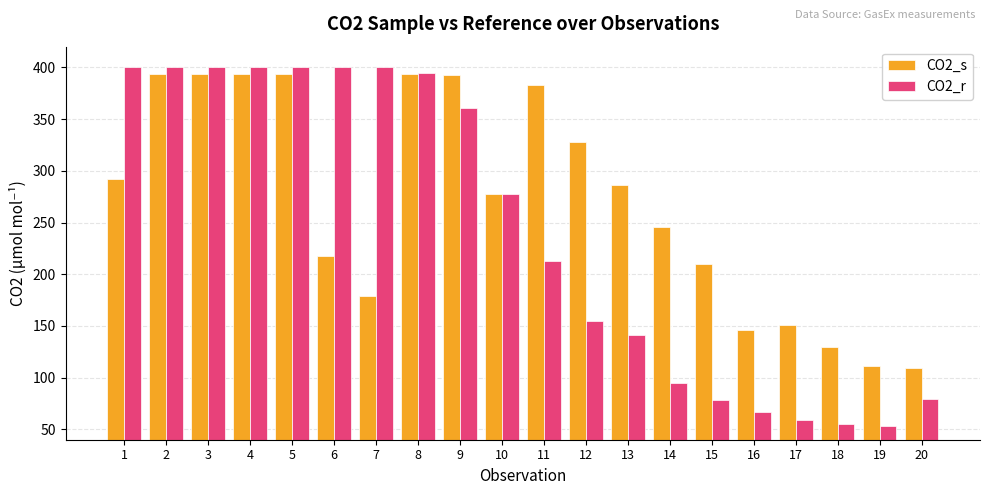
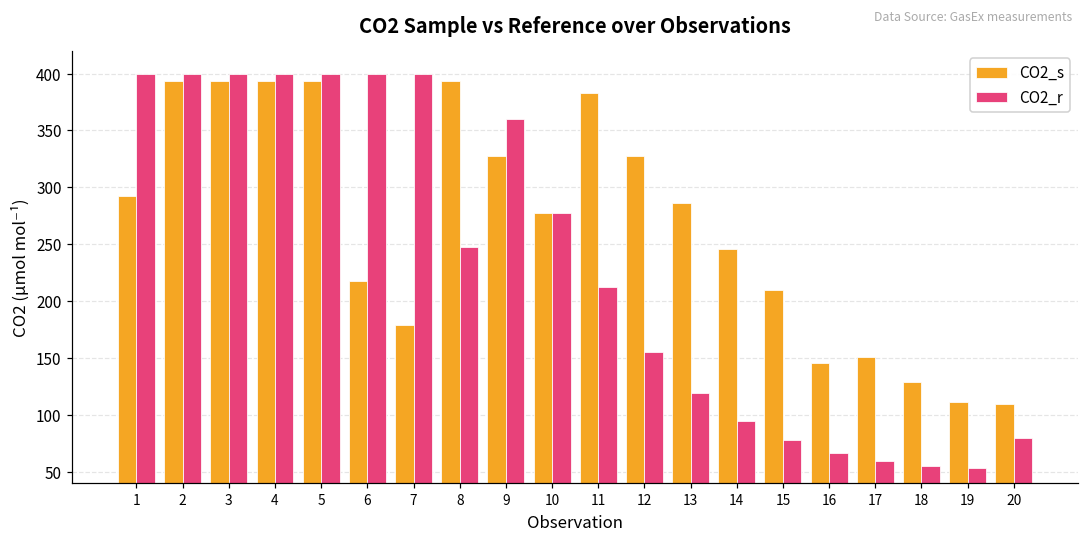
CO2_r, 8: 395 -> 247
CO2_s, 9: 392 -> 327
CO2_r, 13: 142 -> 120
